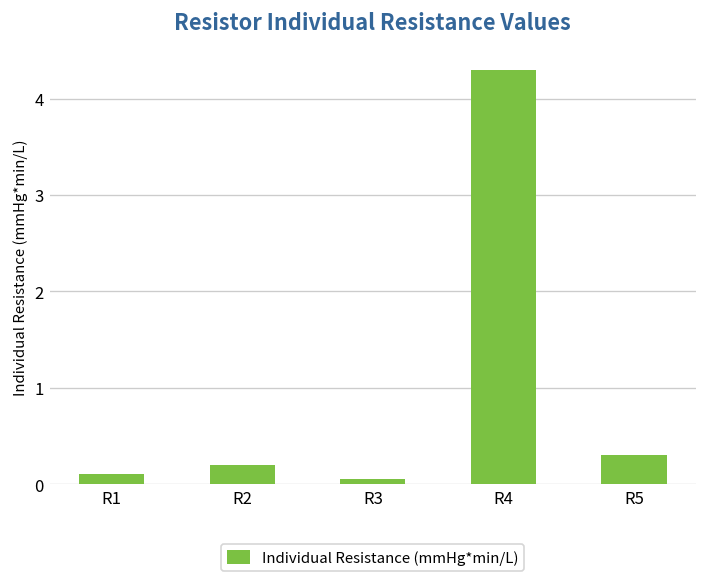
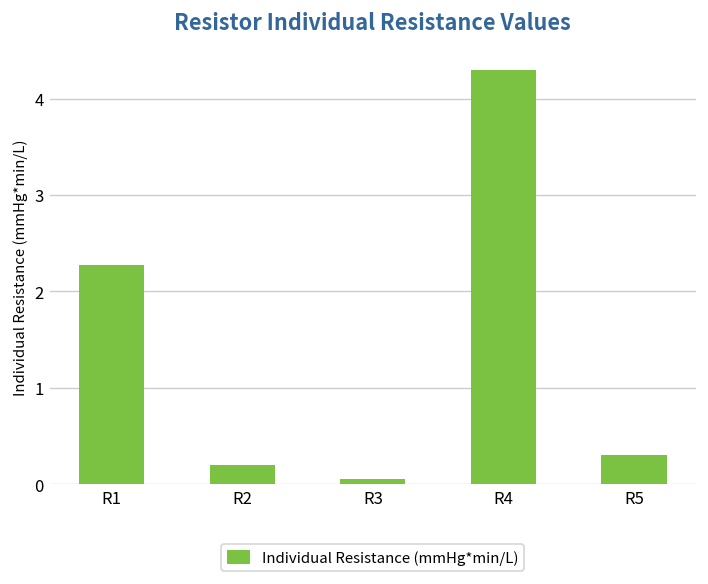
R1: 0.1 -> 2.3
